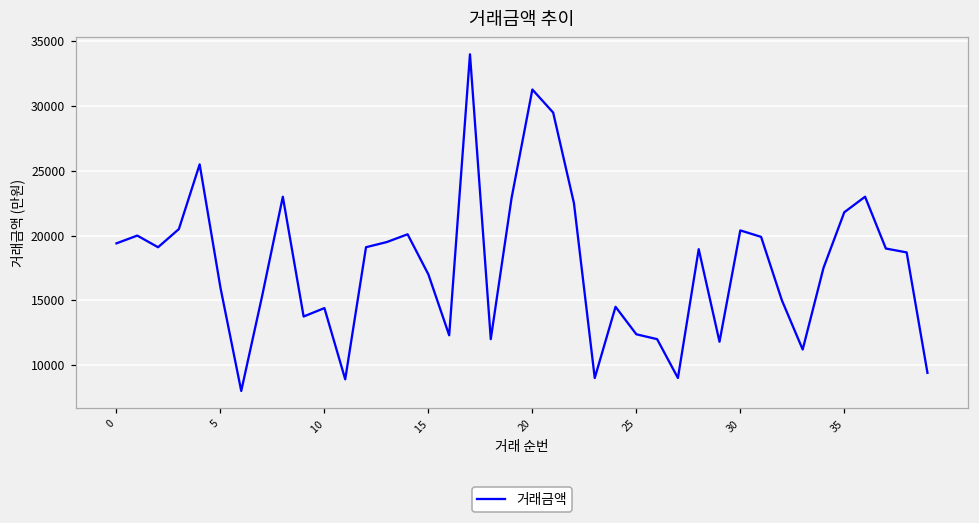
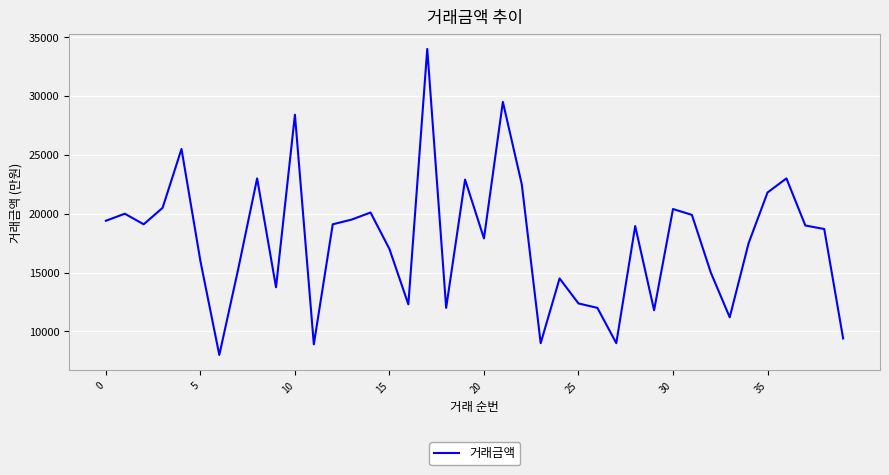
10: 14400 -> 28400
20: 31300 -> 17900
